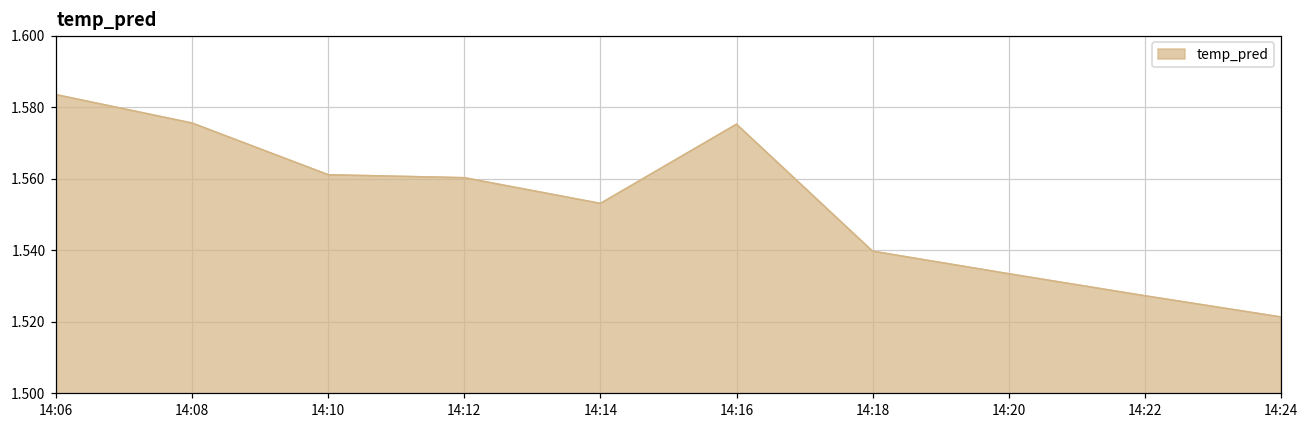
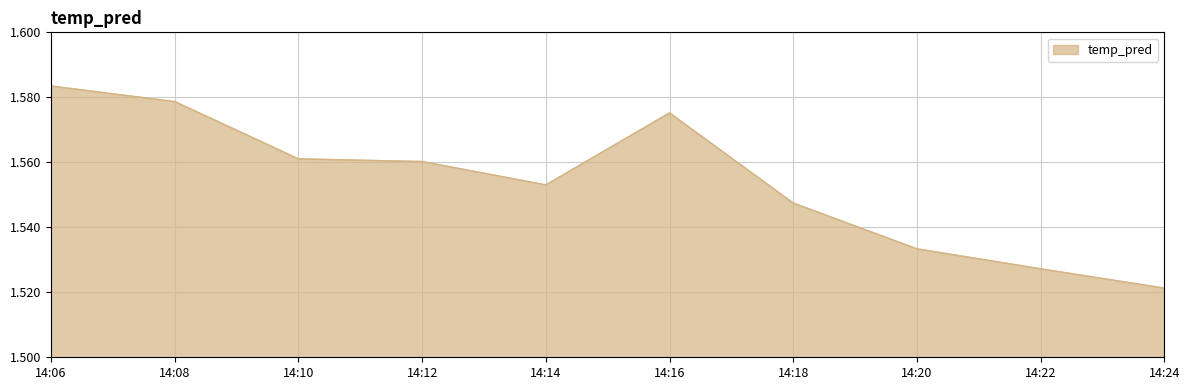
14:08: 1.576 -> 1.579
14:18: 1.540 -> 1.547
